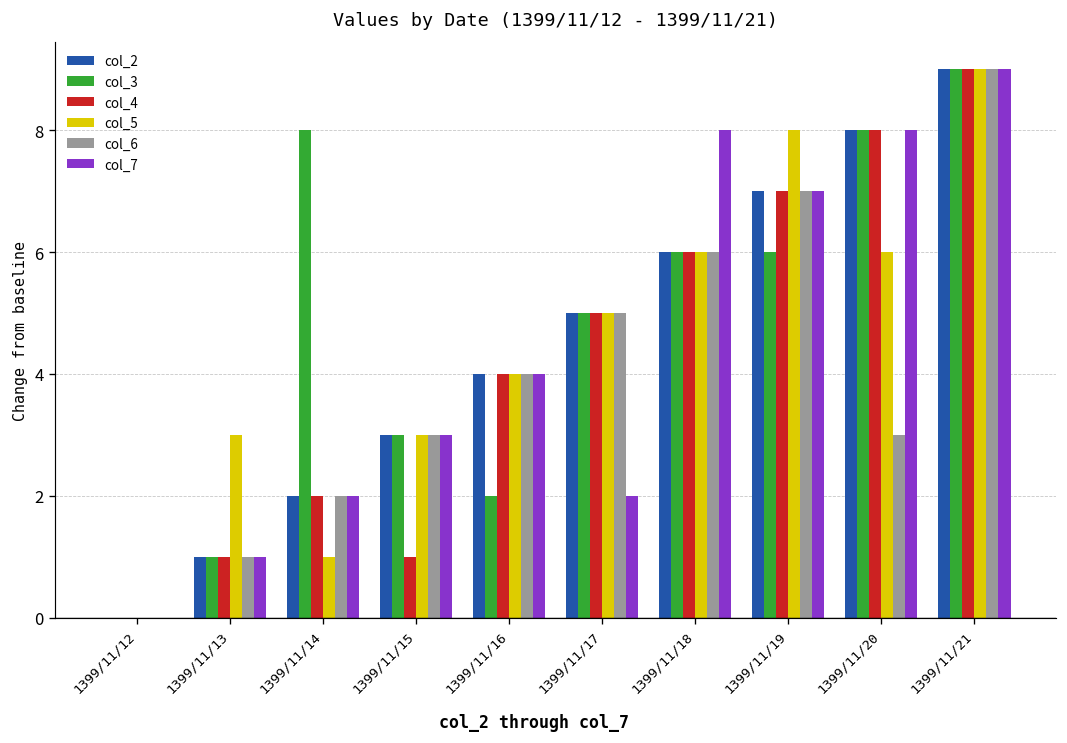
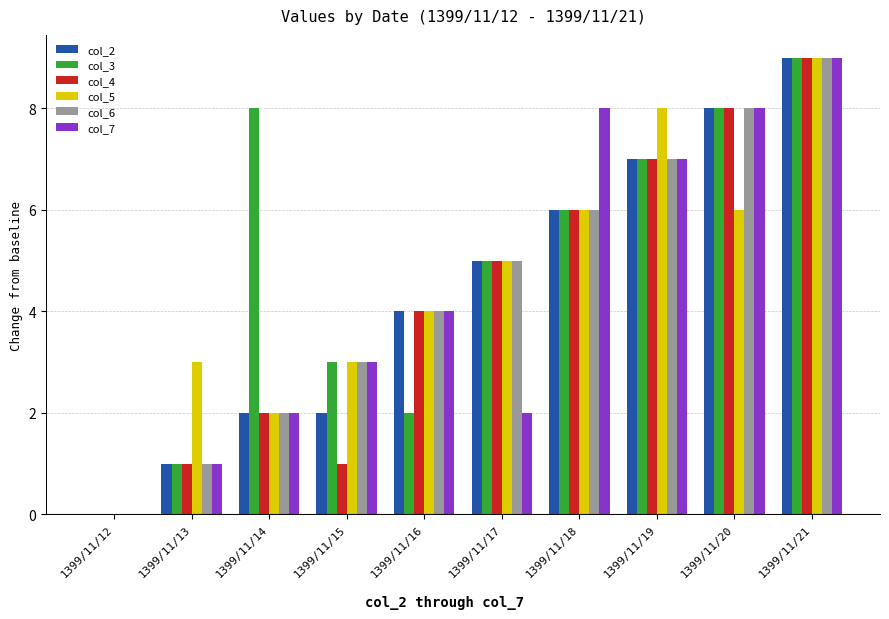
col_5, 1399/11/14: 1.0 -> 2.0
col_2, 1399/11/15: 3.0 -> 2.0
col_3, 1399/11/19: 6.0 -> 7.0
col_6, 1399/11/20: 3.0 -> 8.0
